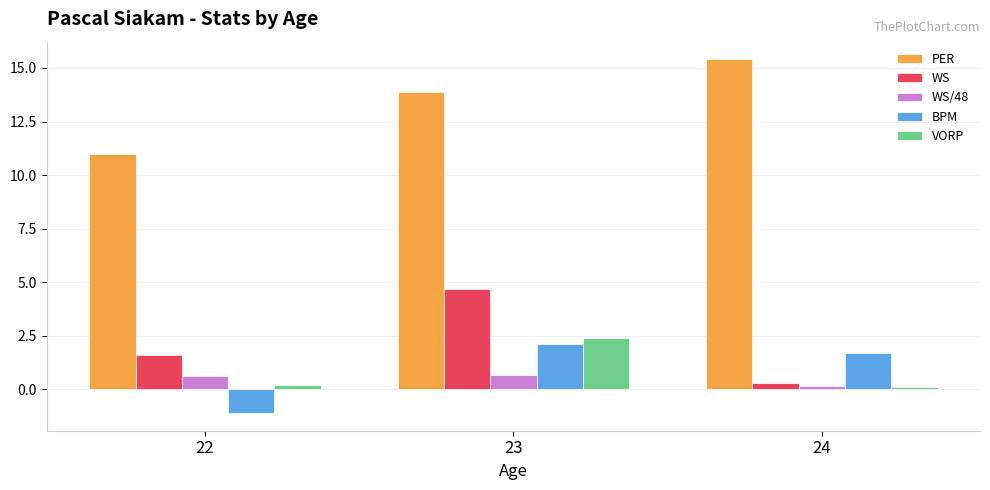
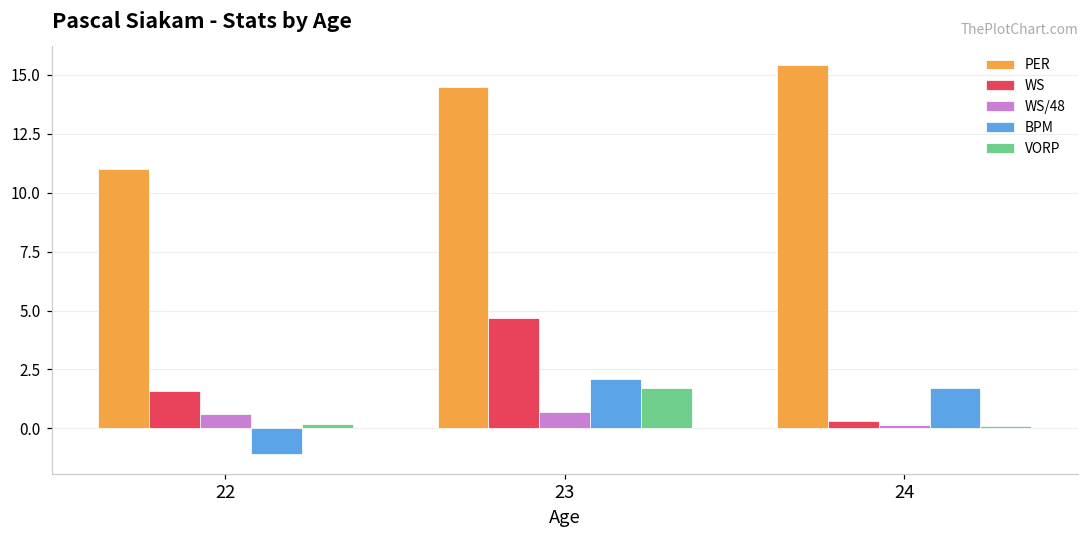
PER, 23: 13.9 -> 14.5
VORP, 23: 2.4 -> 1.7
